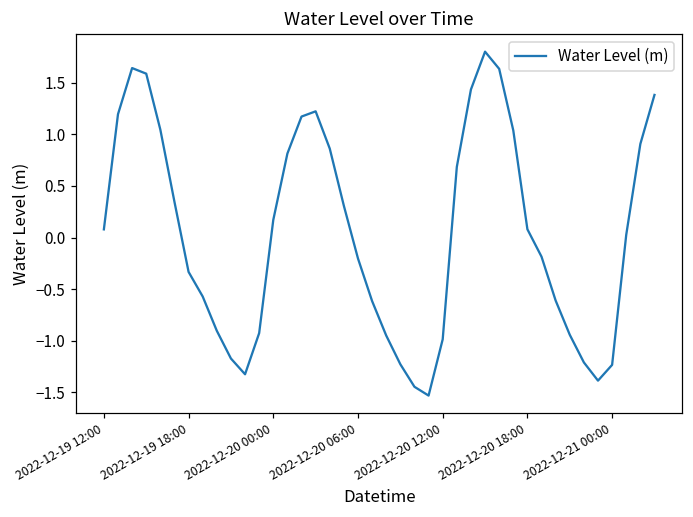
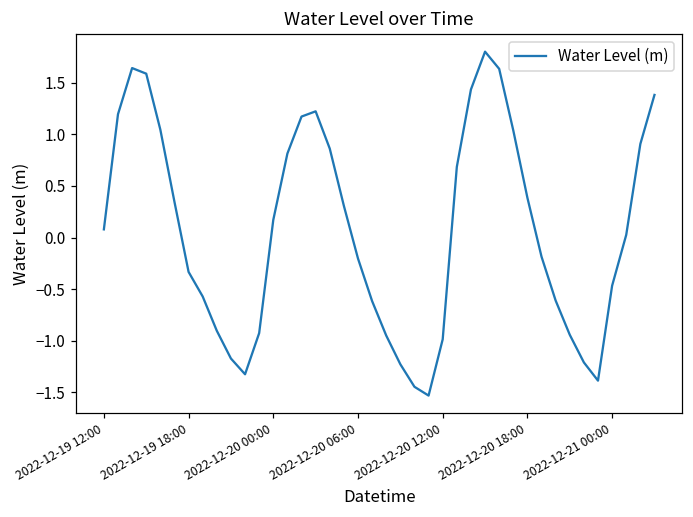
2022-12-20 18:00: 0.1 -> 0.4
2022-12-21 00:00: -1.2 -> -0.5
